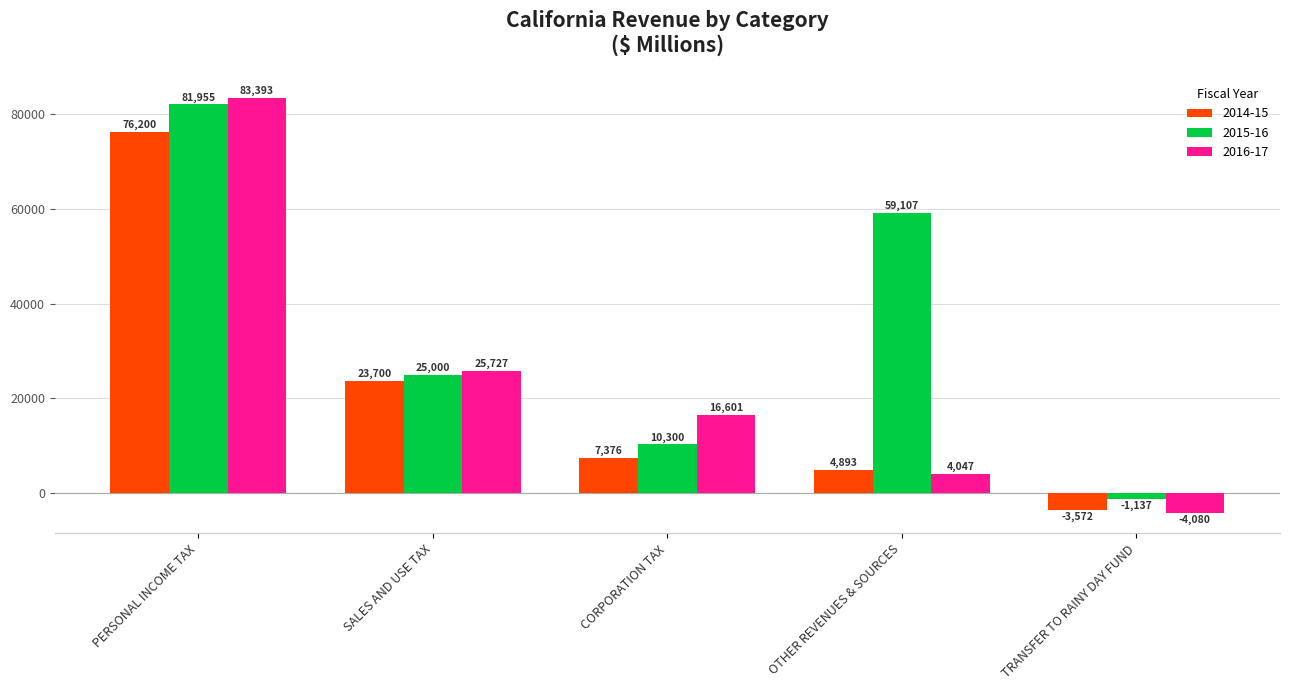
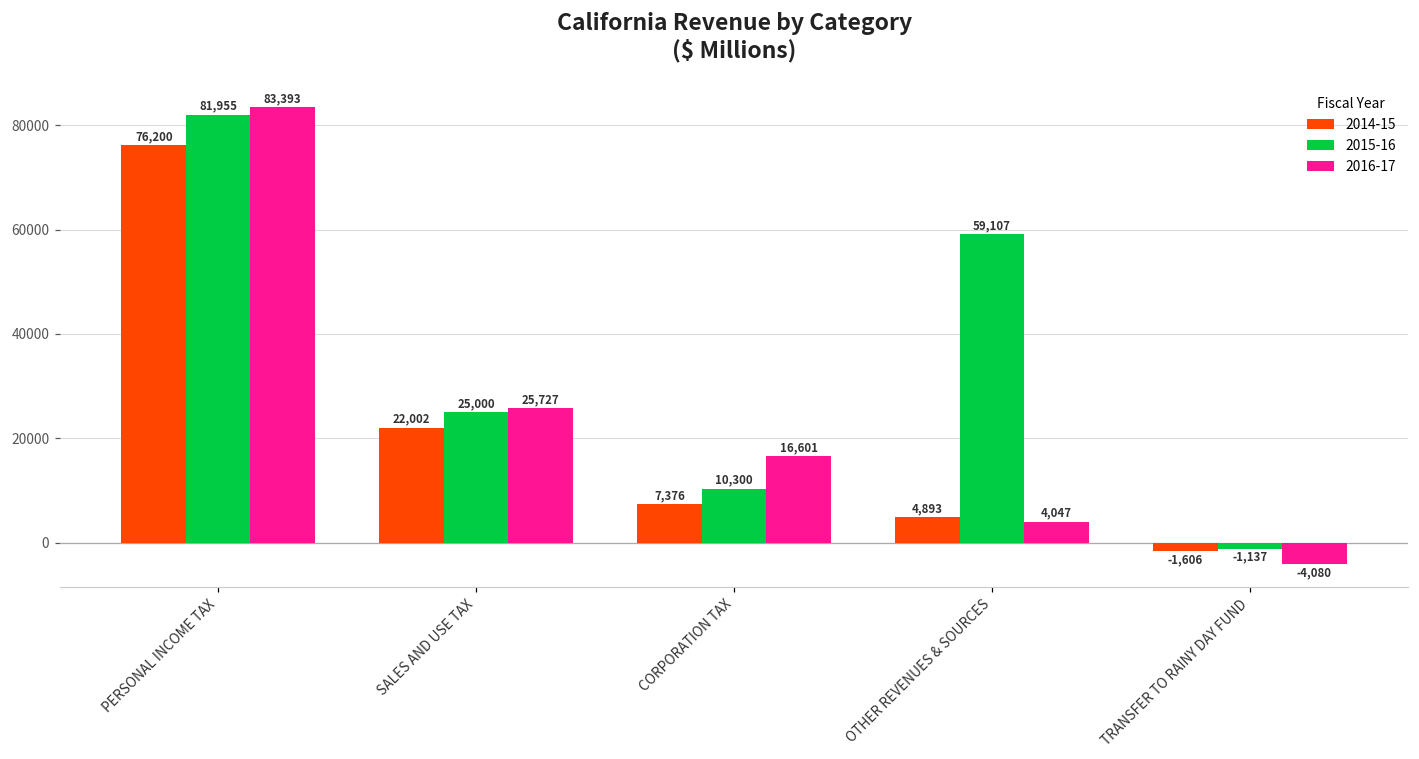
2014-15, SALES AND USE TAX: 23,700 -> 22,002
2014-15, TRANSFER TO RAINY DAY FUND: -3,572 -> -1,606
